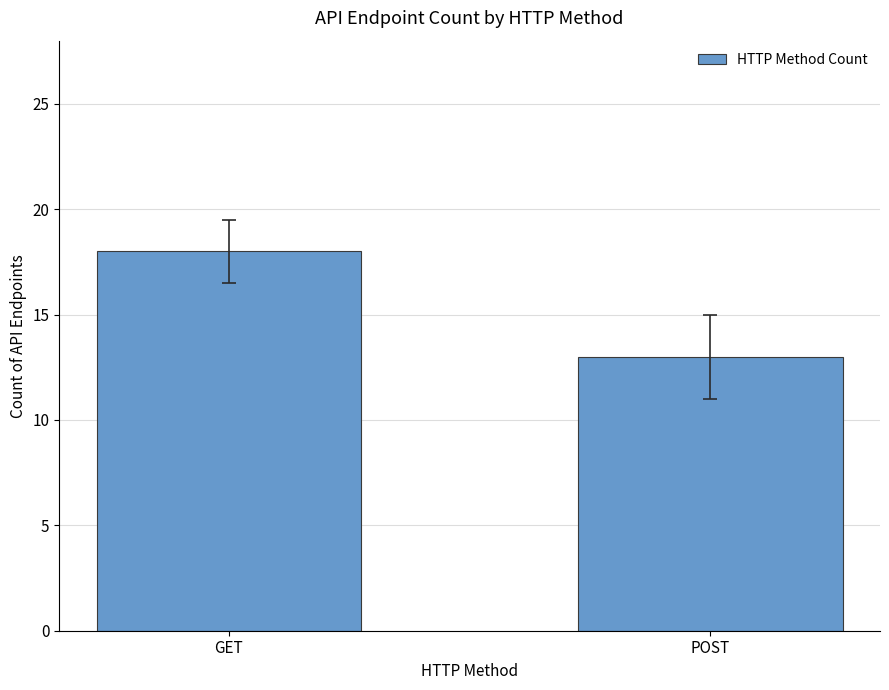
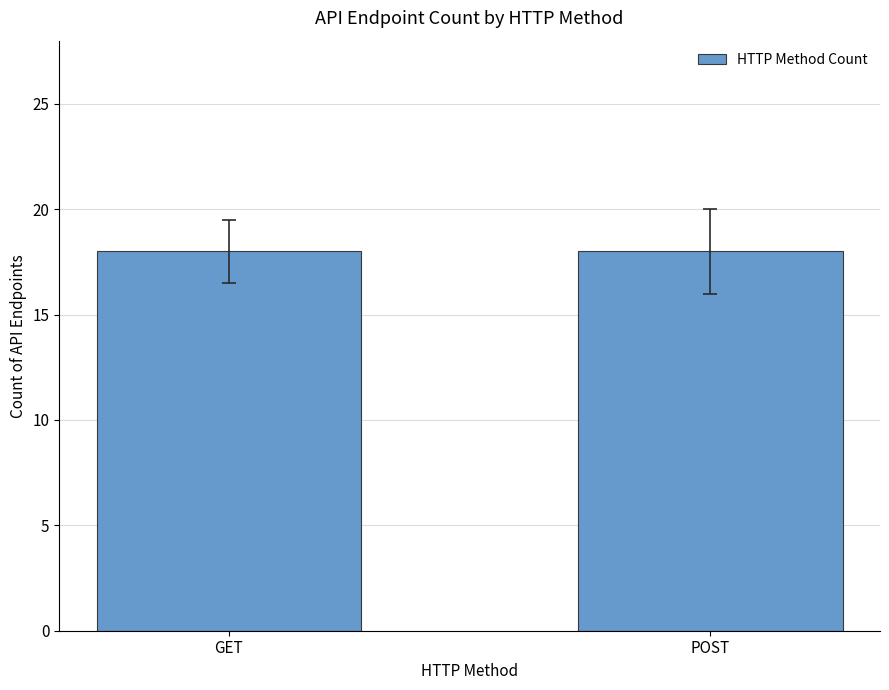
HTTP Method Count, POST: 13 -> 18
